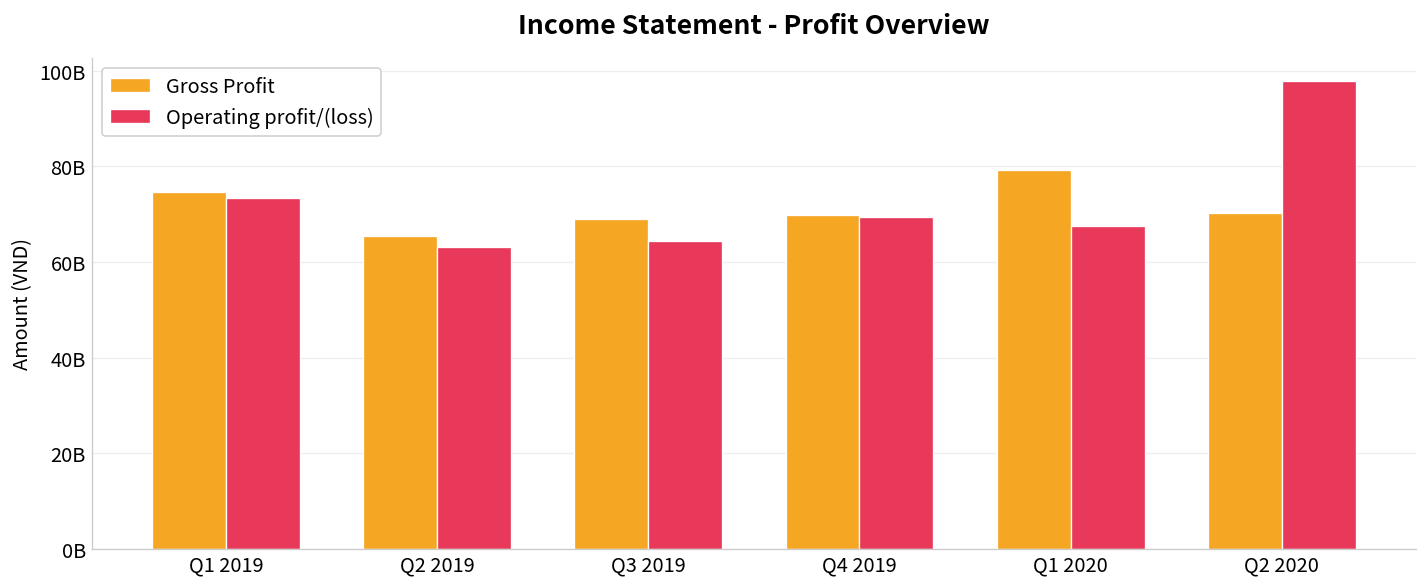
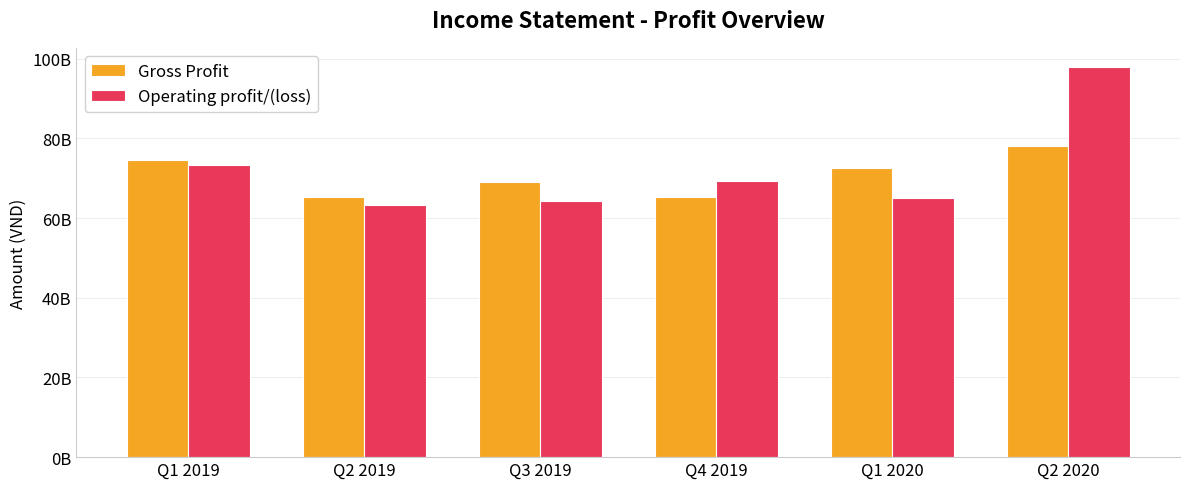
Gross Profit, Q4 2019: 70000000000 -> 65000000000
Gross Profit, Q1 2020: 79000000000 -> 73000000000
Operating profit/(loss), Q1 2020: 67000000000 -> 65000000000
Gross Profit, Q2 2020: 70000000000 -> 78000000000
